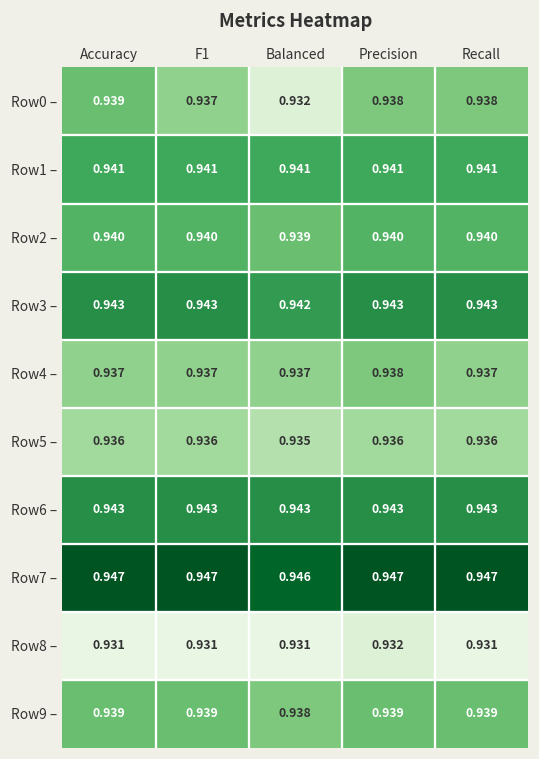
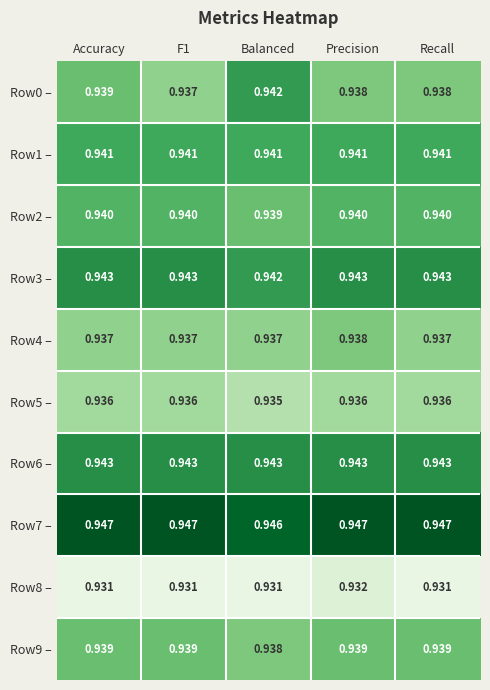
Row0 –, Balanced: 0.932 -> 0.942
